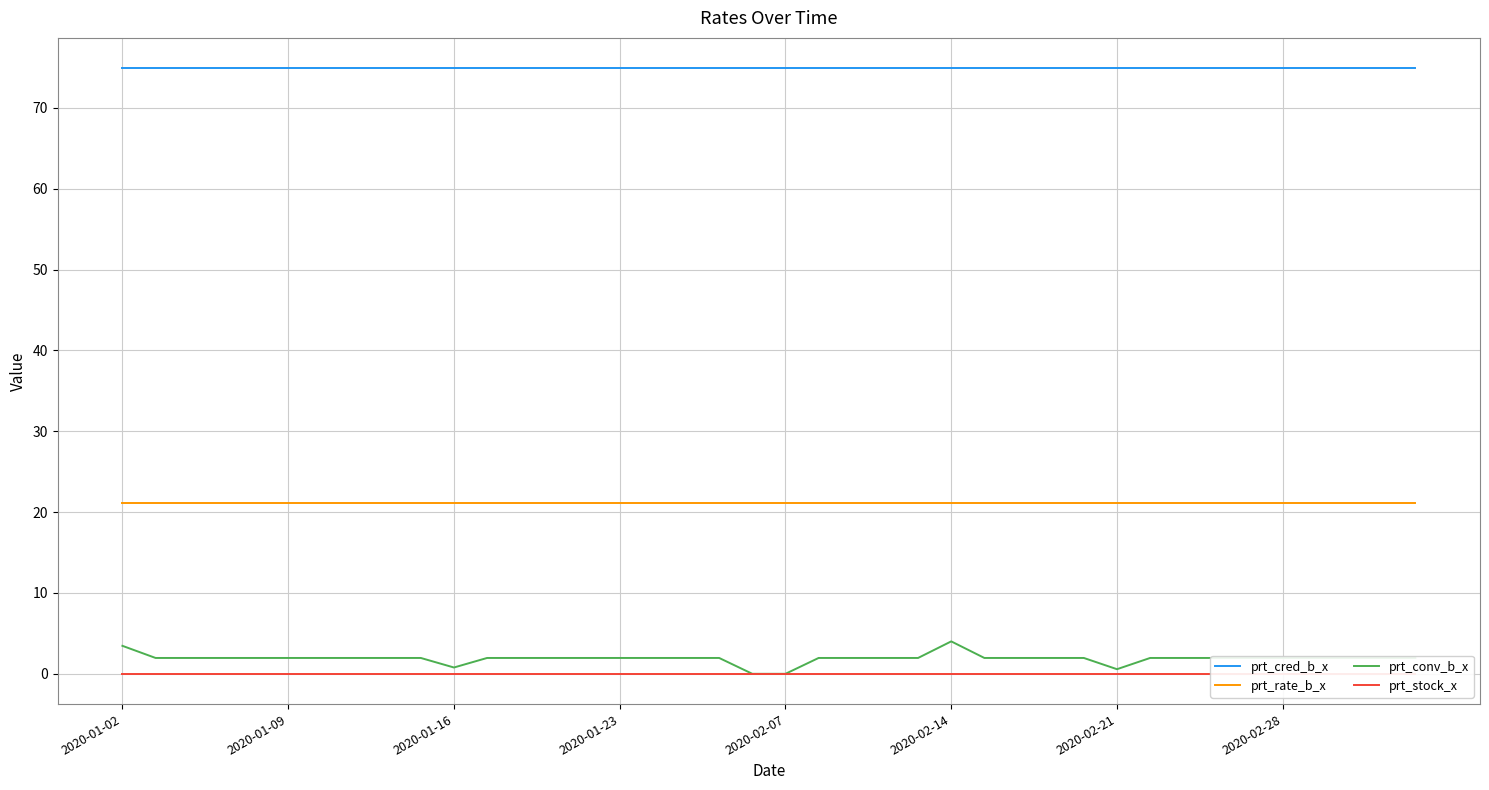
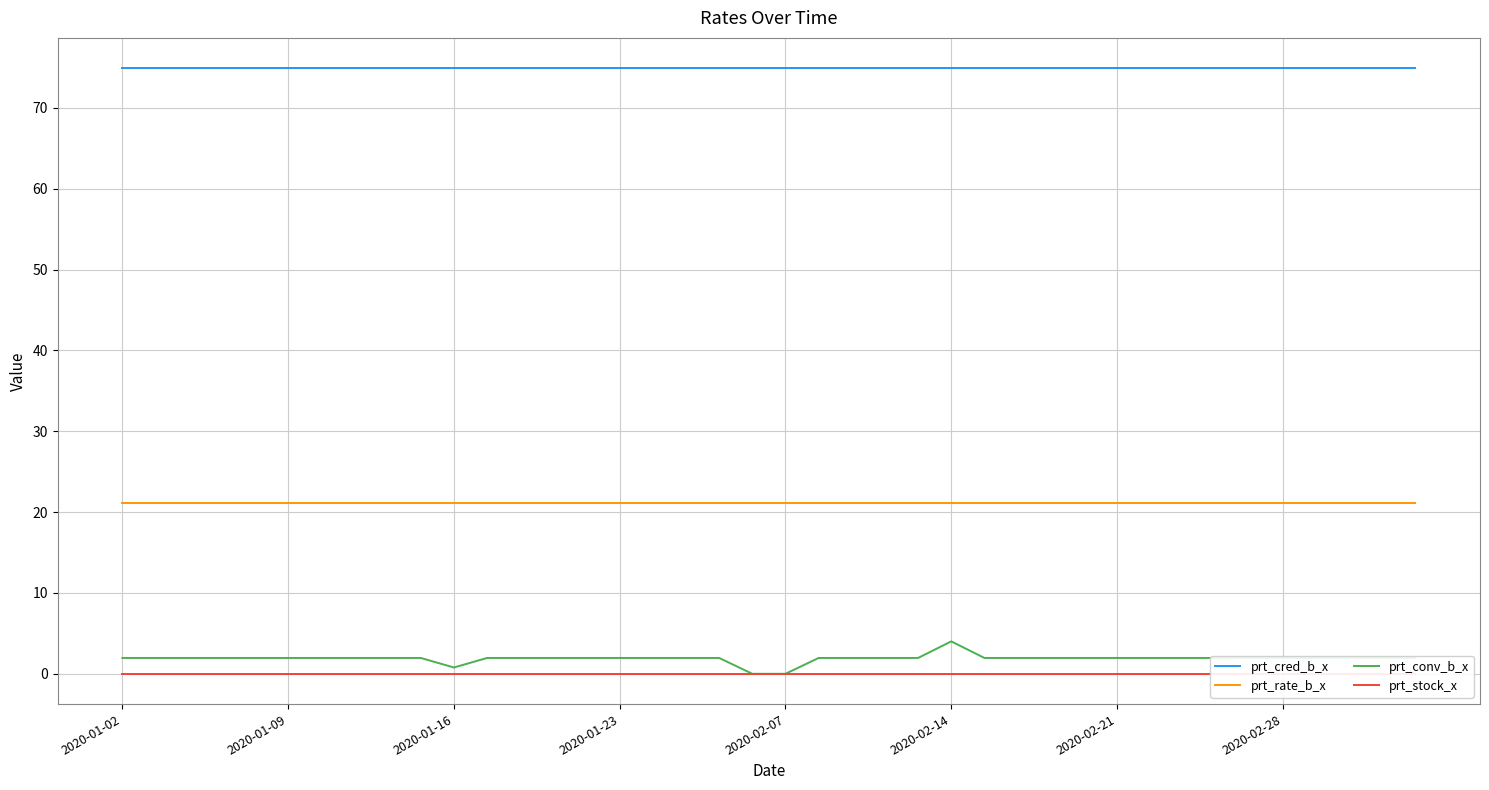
prt_conv_b_x, 2020-01-02: 3 -> 2
prt_conv_b_x, 2020-02-21: 1 -> 2
